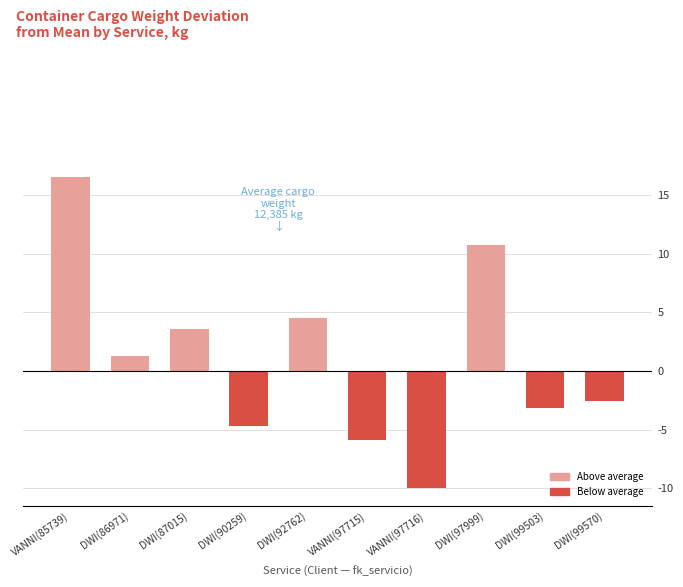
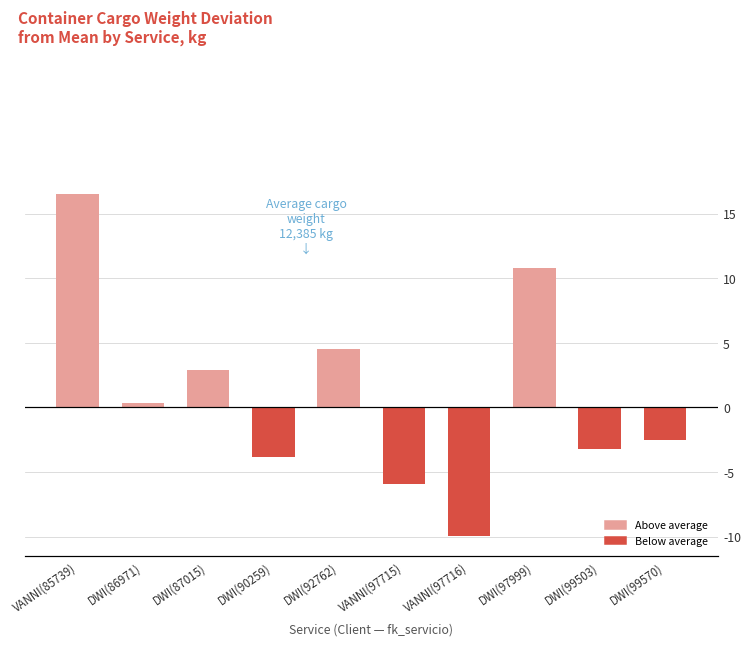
DWI(86971): 1.3 -> 0.4
DWI(87015): 3.6 -> 2.9
DWI(90259): -4.7 -> -3.9
